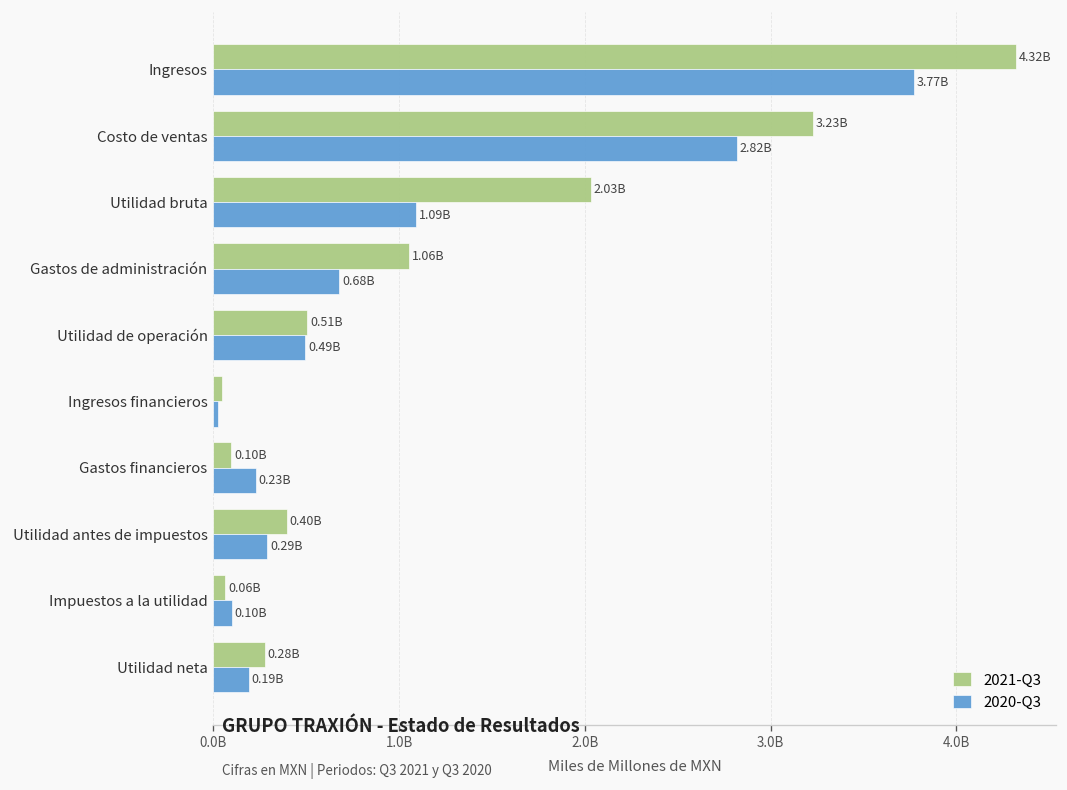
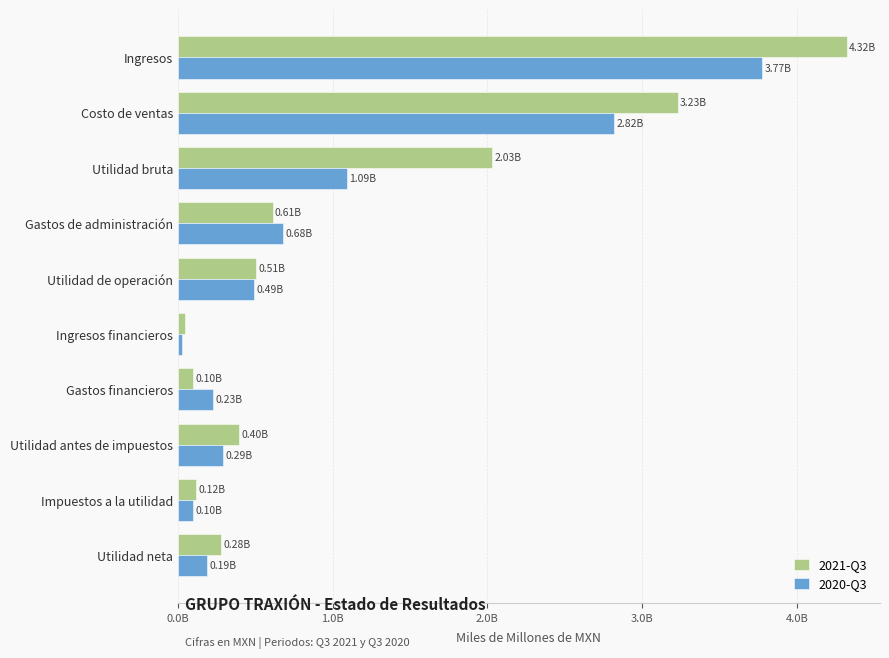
2021-Q3, Gastos de administración: 1.06B -> 0.61B
2021-Q3, Impuestos a la utilidad: 0.06B -> 0.12B
